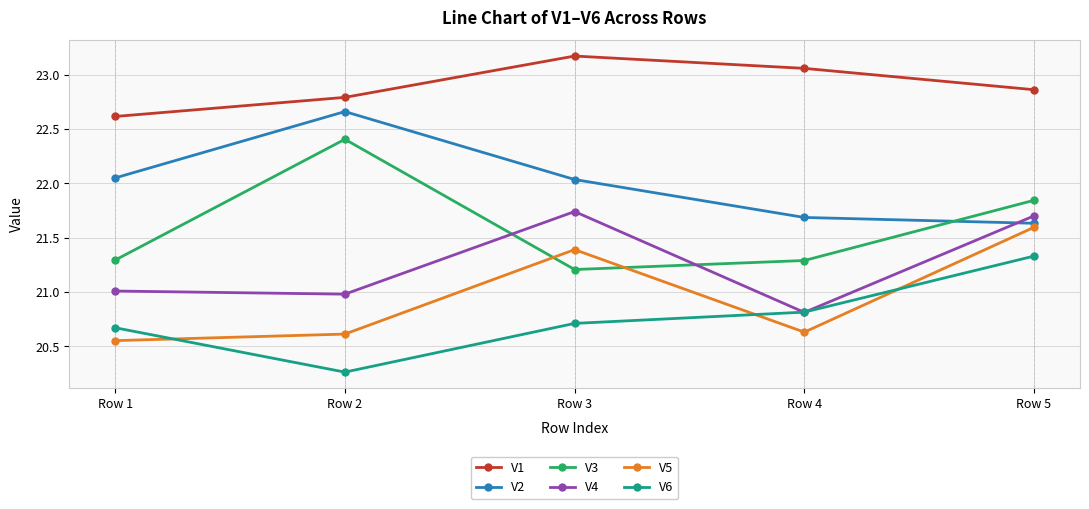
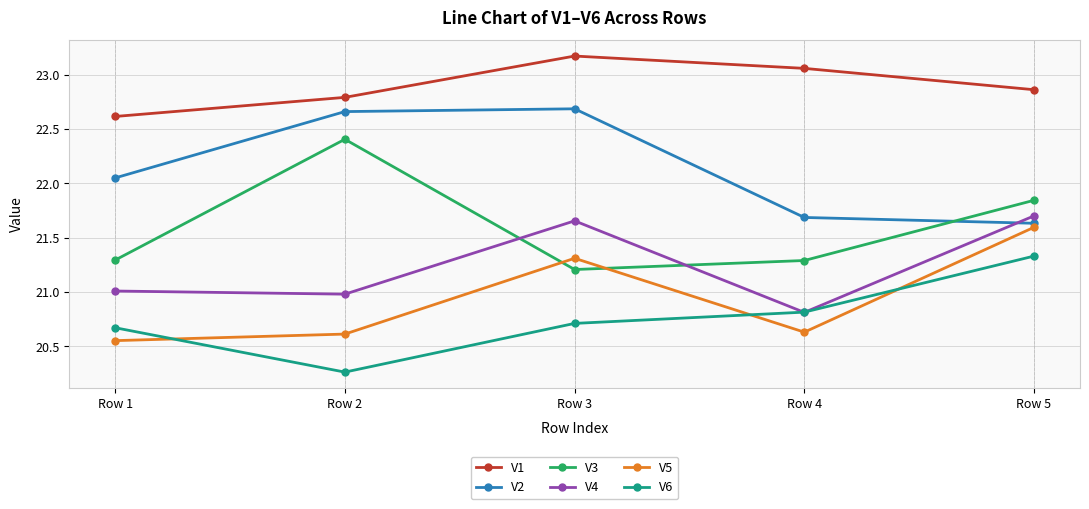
V2, Row 3: 22.04 -> 22.69
V4, Row 3: 21.74 -> 21.65
V5, Row 3: 21.39 -> 21.31
